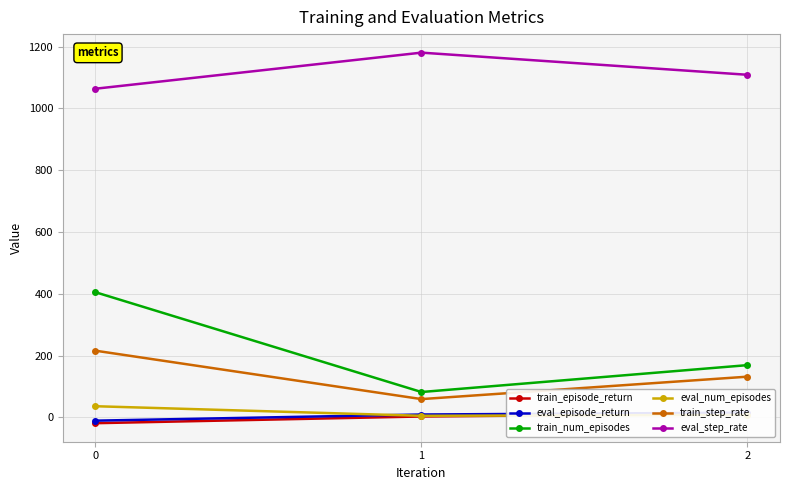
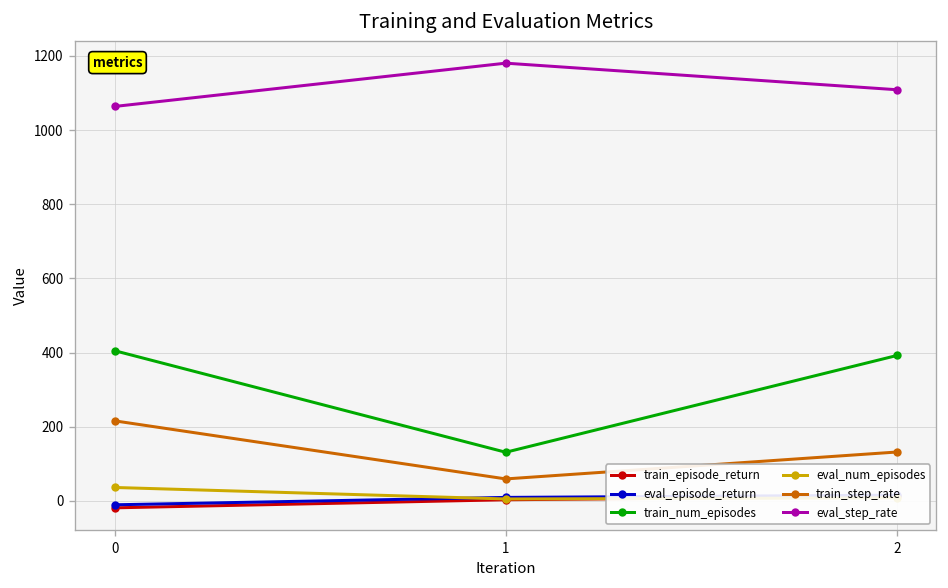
train_num_episodes, 1: 80 -> 130
train_num_episodes, 2: 170 -> 390
